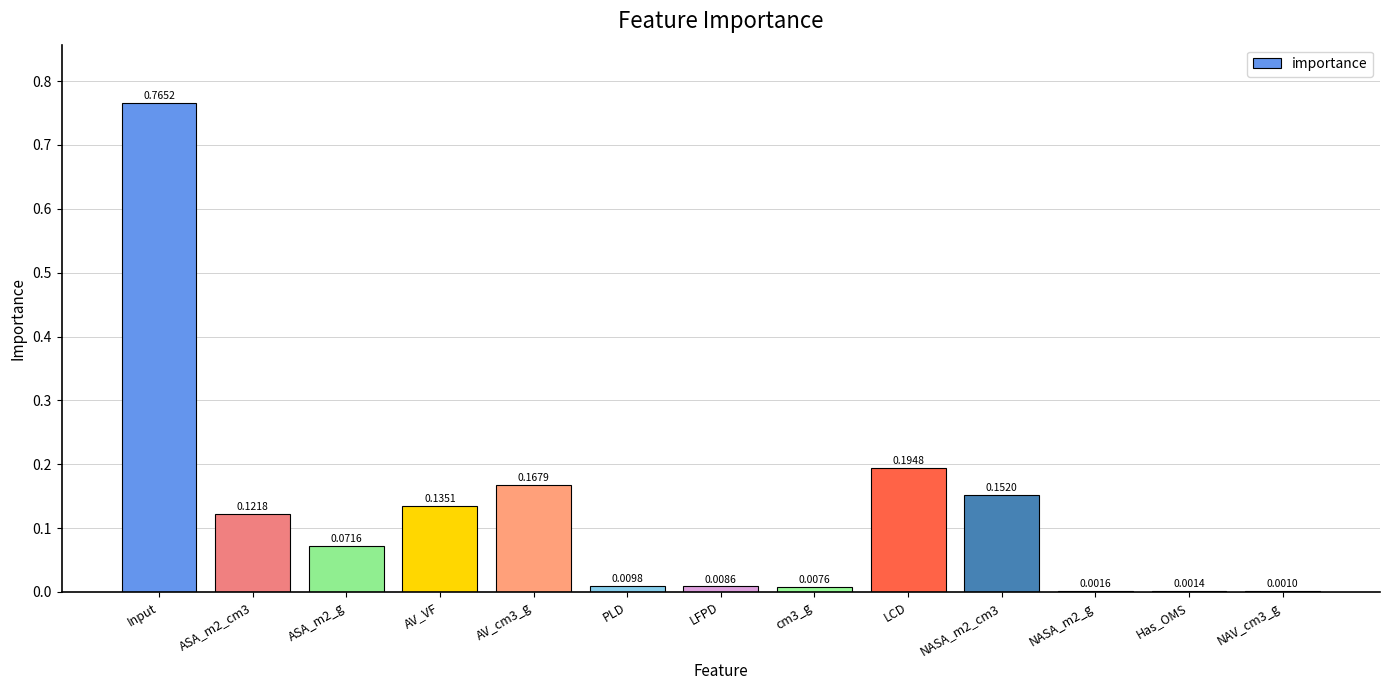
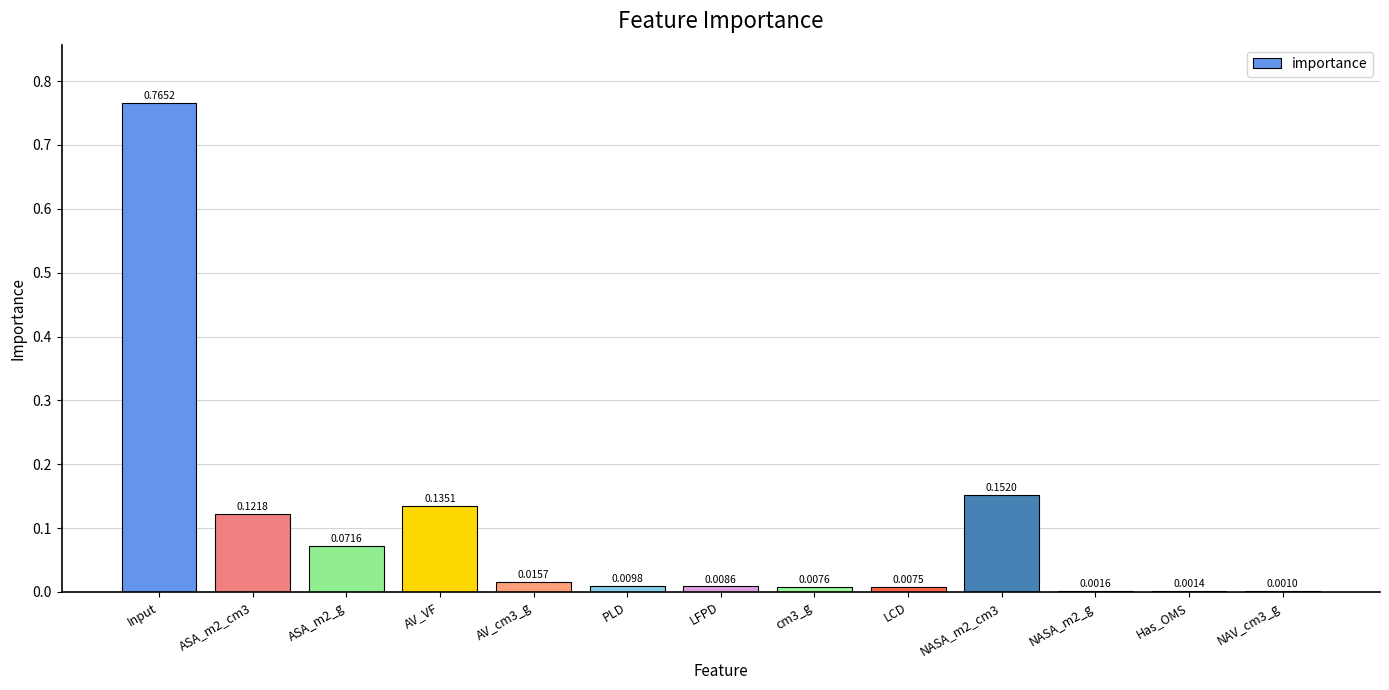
AV_cm3_g: 0.1679 -> 0.0157
LCD: 0.1948 -> 0.0075
